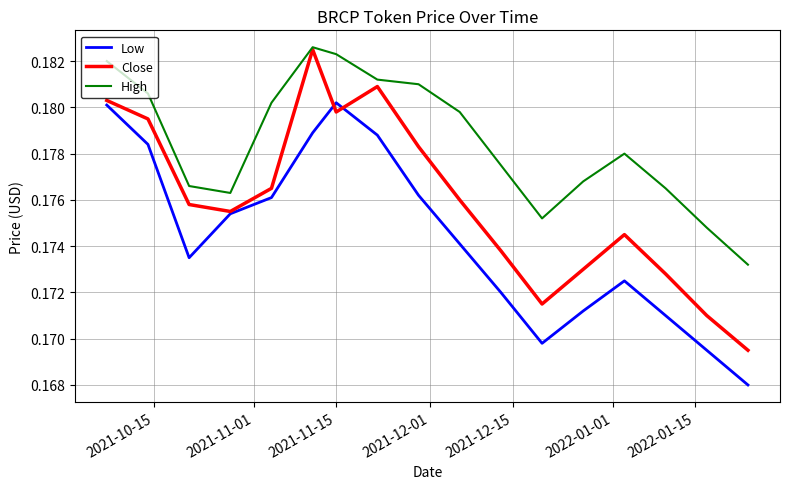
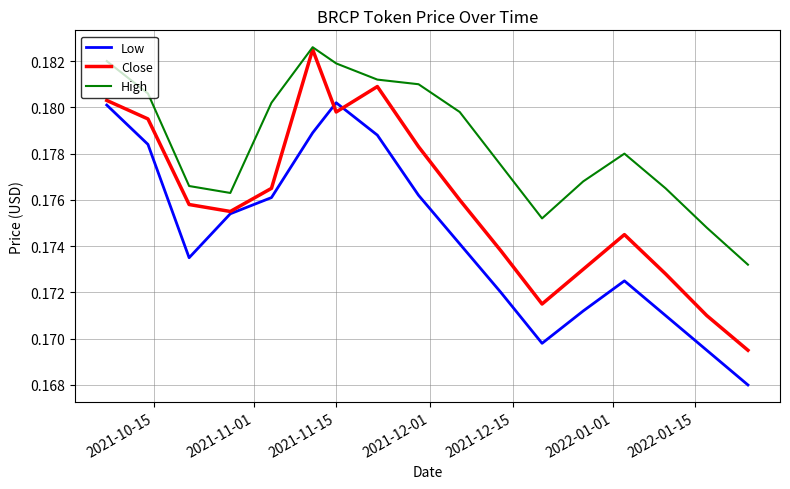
High, 2021-11-15: 0.1823 -> 0.1819
